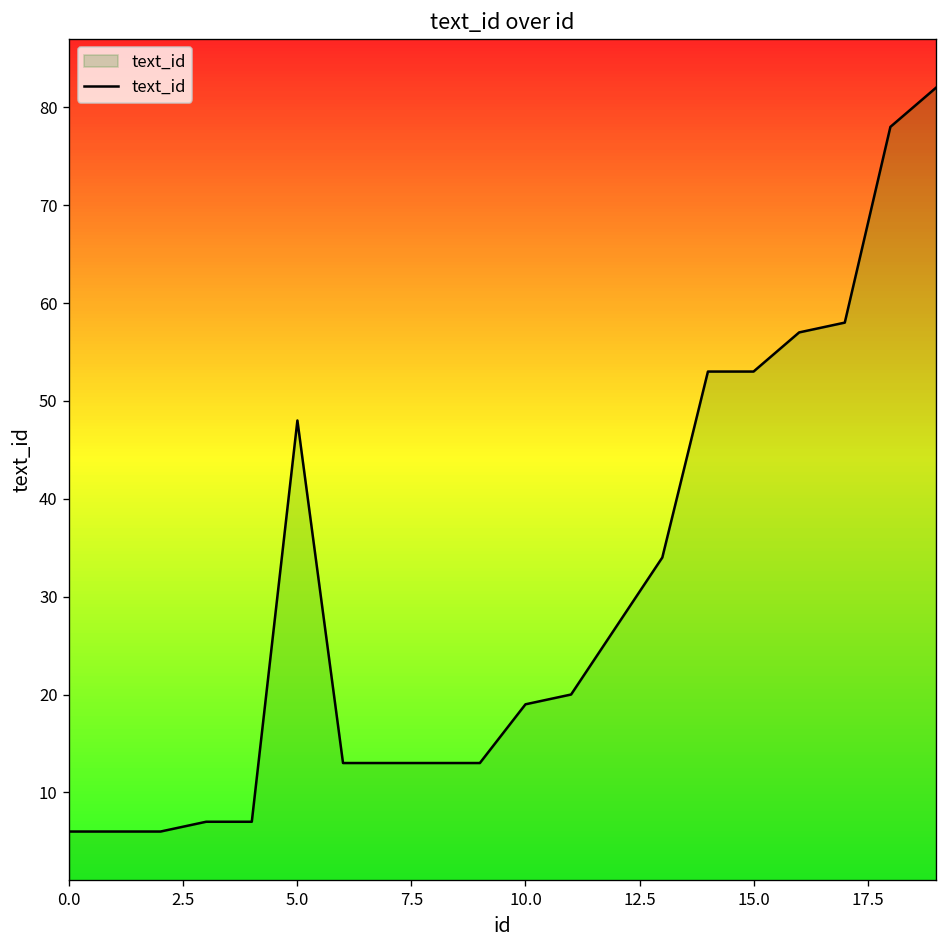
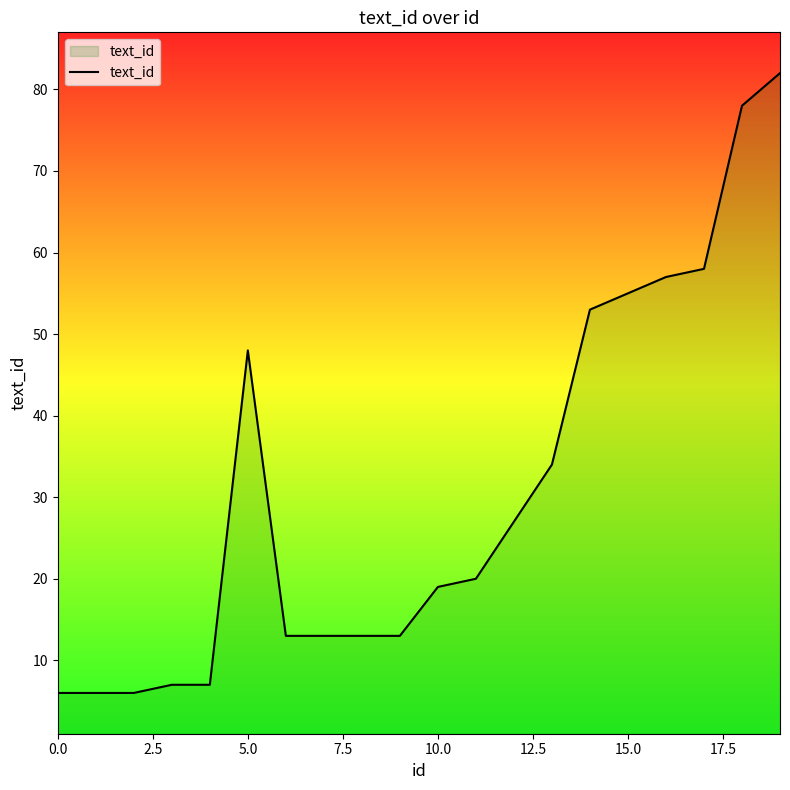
15.0: 53 -> 55
